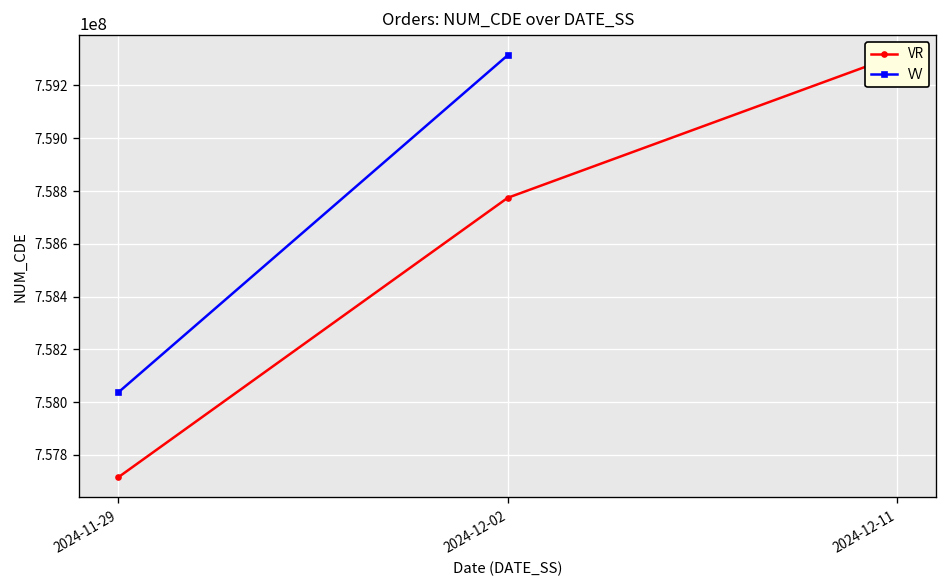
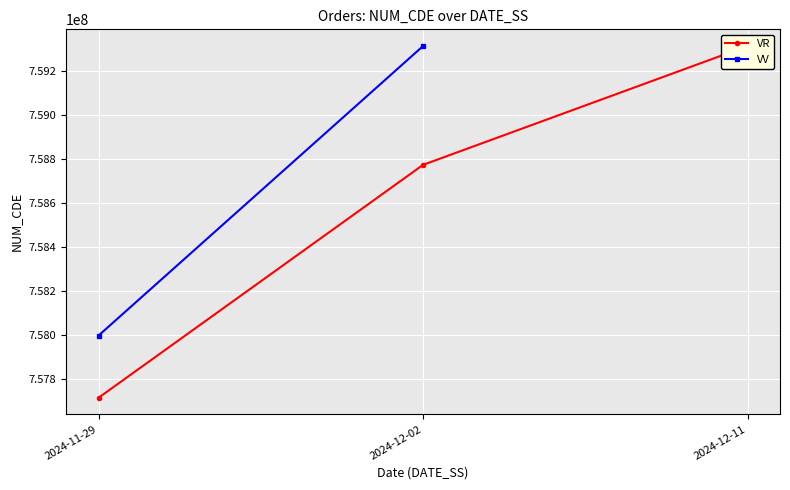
VV, 2024-11-29: 758040000 -> 758000000
